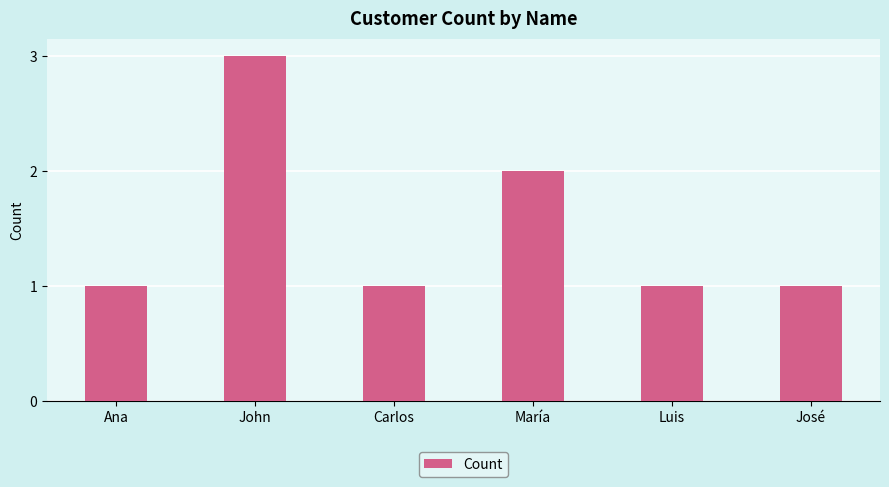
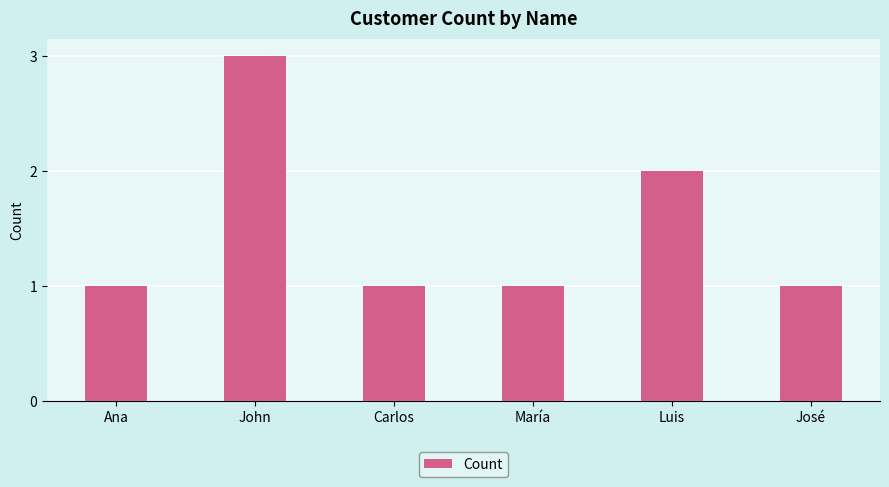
María: 2 -> 1
Luis: 1 -> 2
